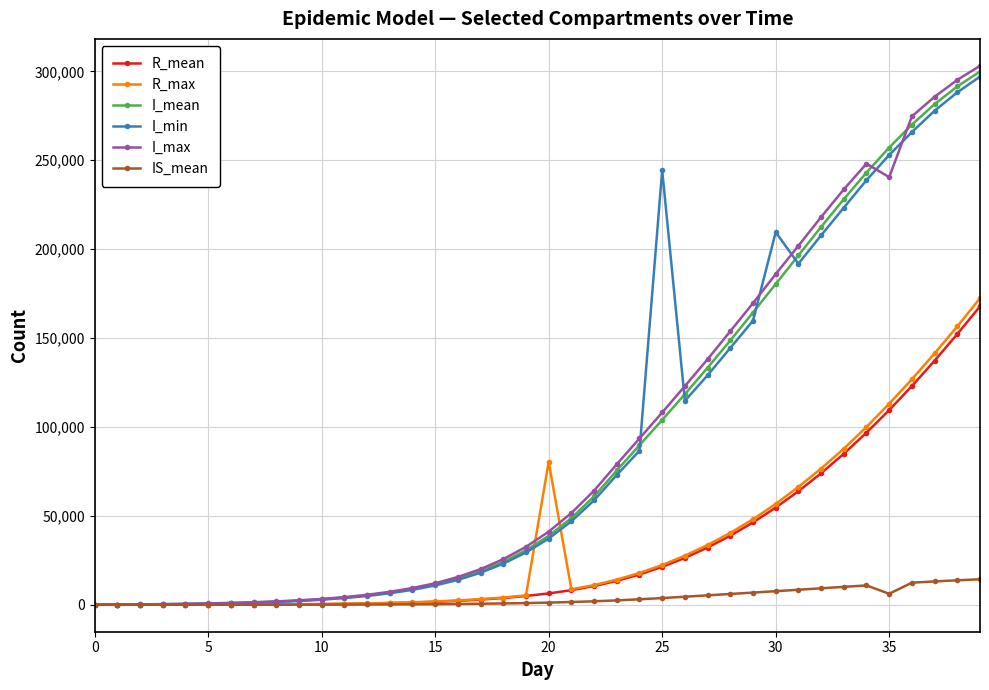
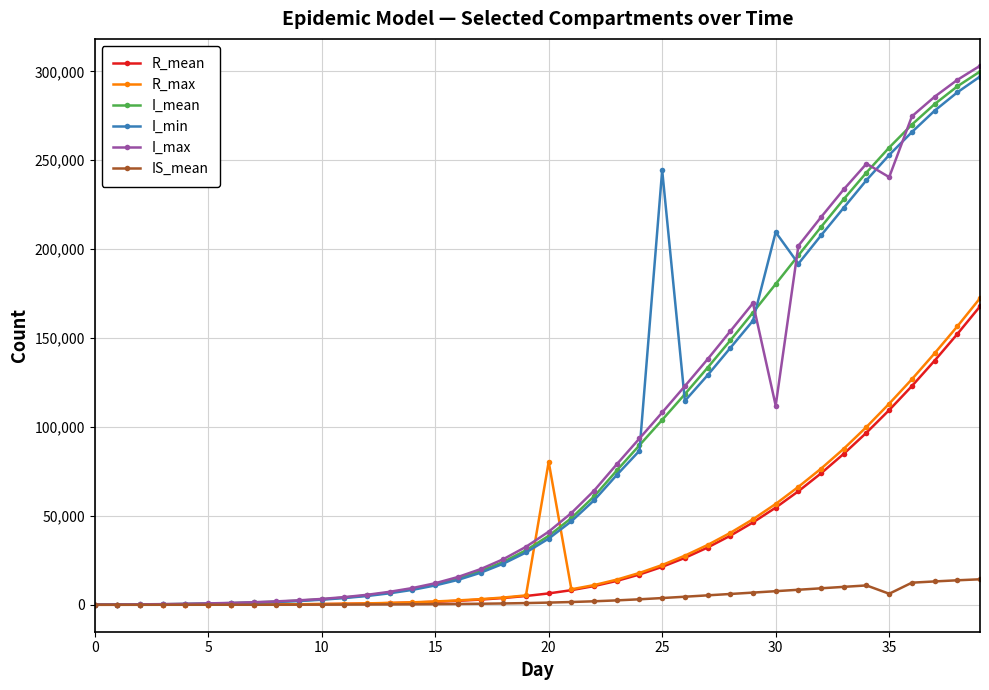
I_max, 30: 186,000 -> 112,000
